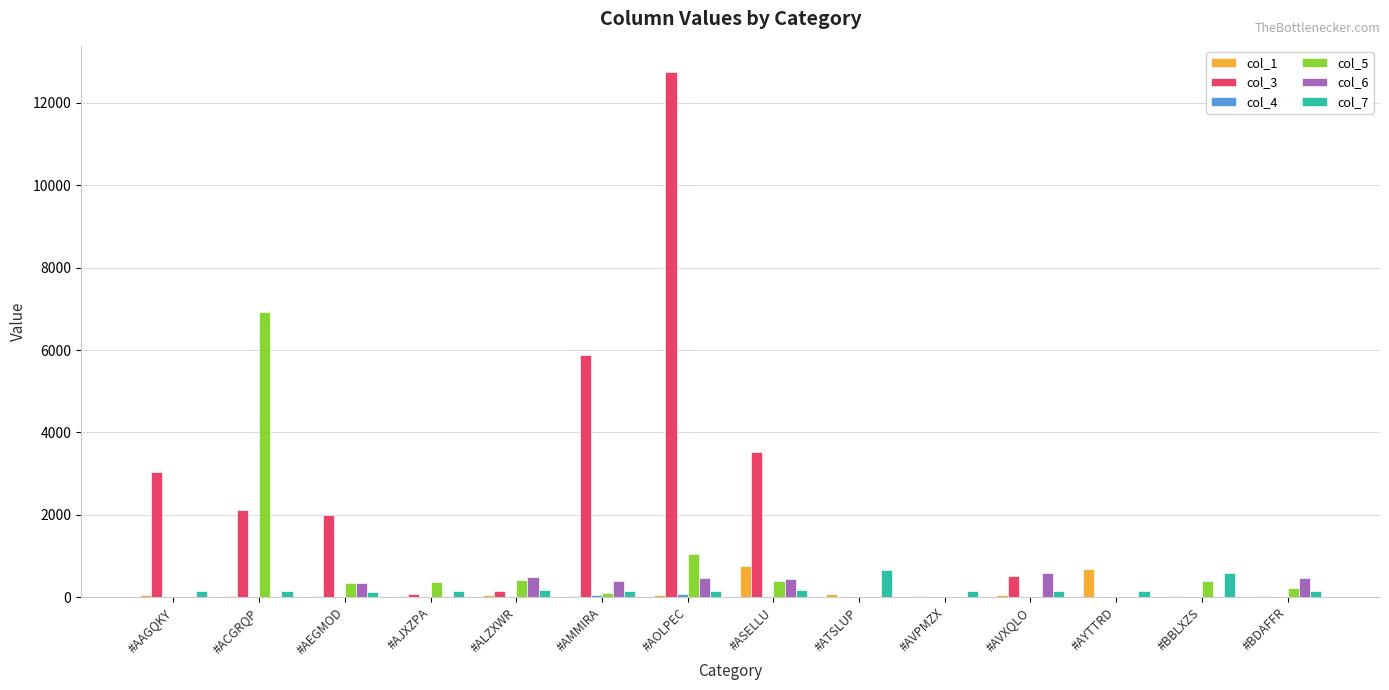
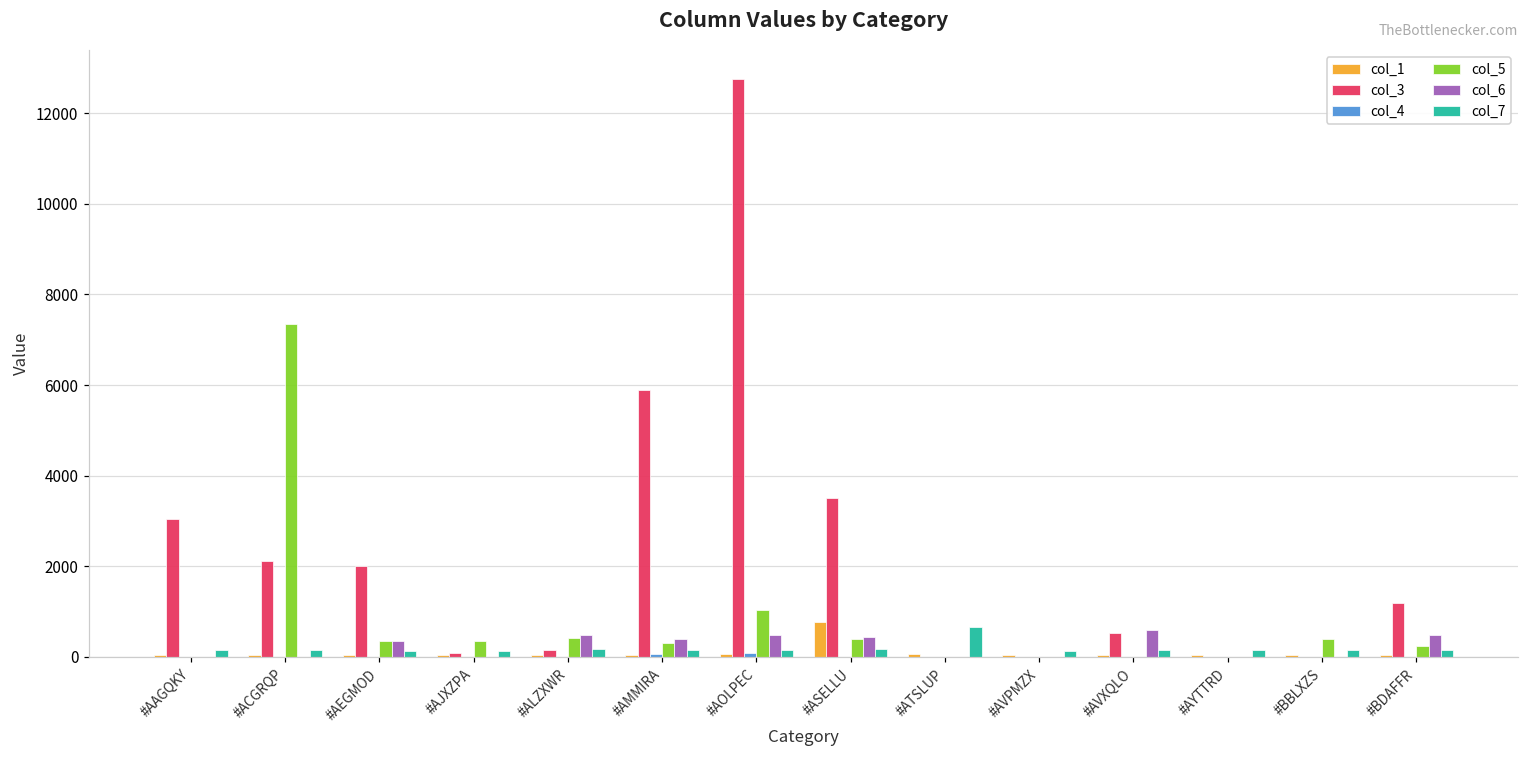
col_5, #ACGRQP: 6900 -> 7300
col_5, #AMMIRA: 100 -> 300
col_1, #AYTTRD: 700 -> 0
col_7, #BBLXZS: 600 -> 100
col_3, #BDAFFR: 0 -> 1200
